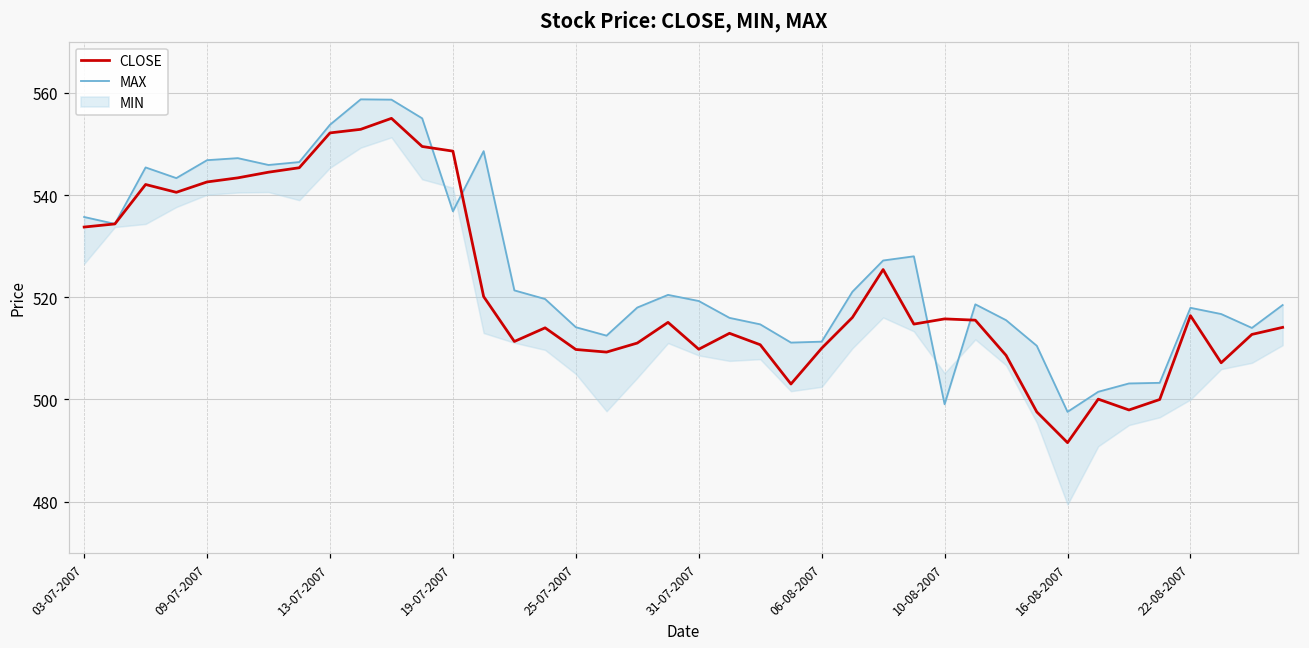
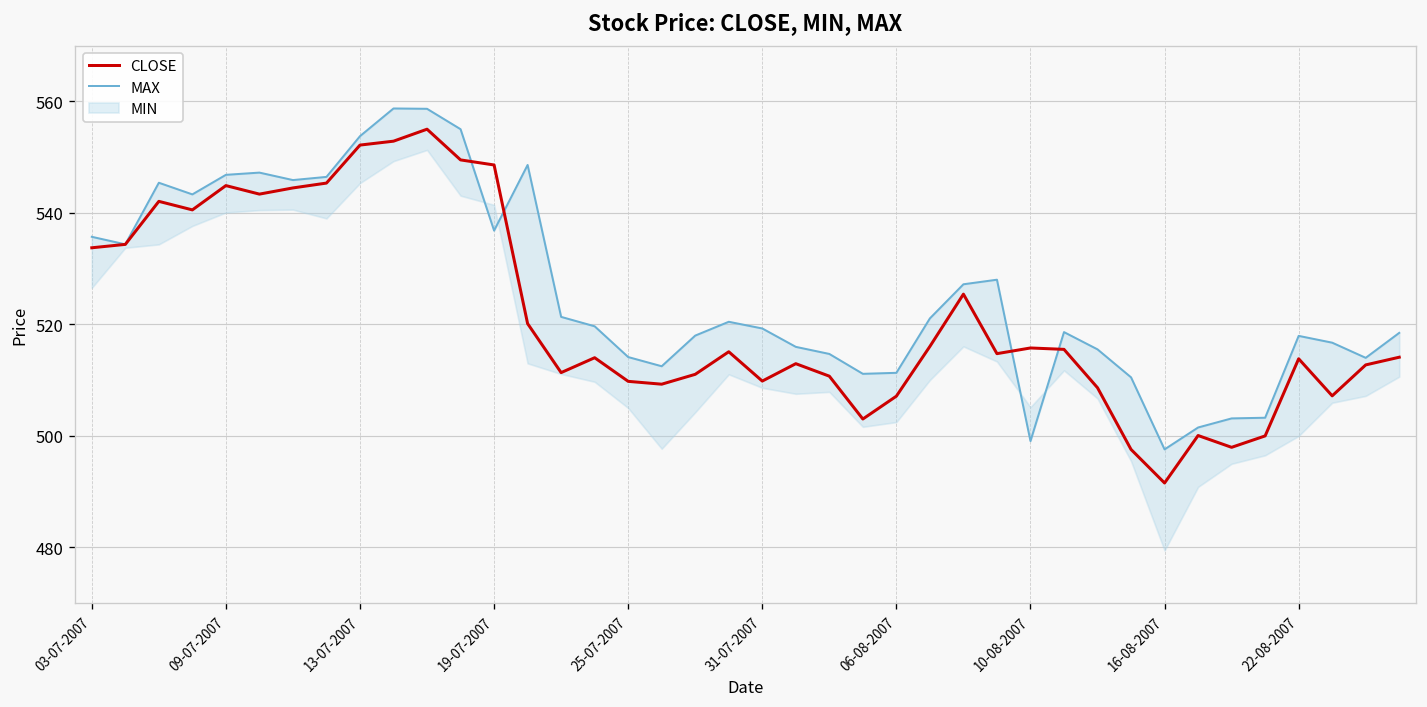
CLOSE, 09-07-2007: 543 -> 545
CLOSE, 06-08-2007: 510 -> 507
CLOSE, 22-08-2007: 516 -> 514
